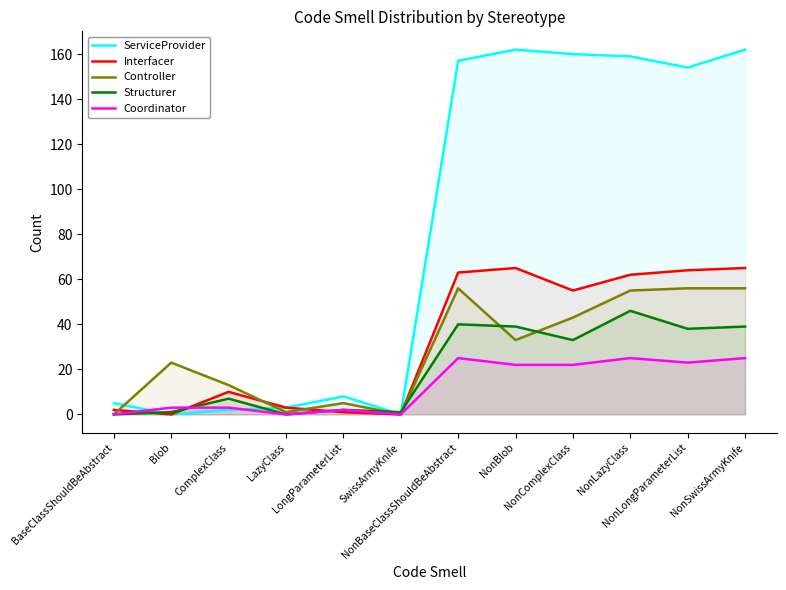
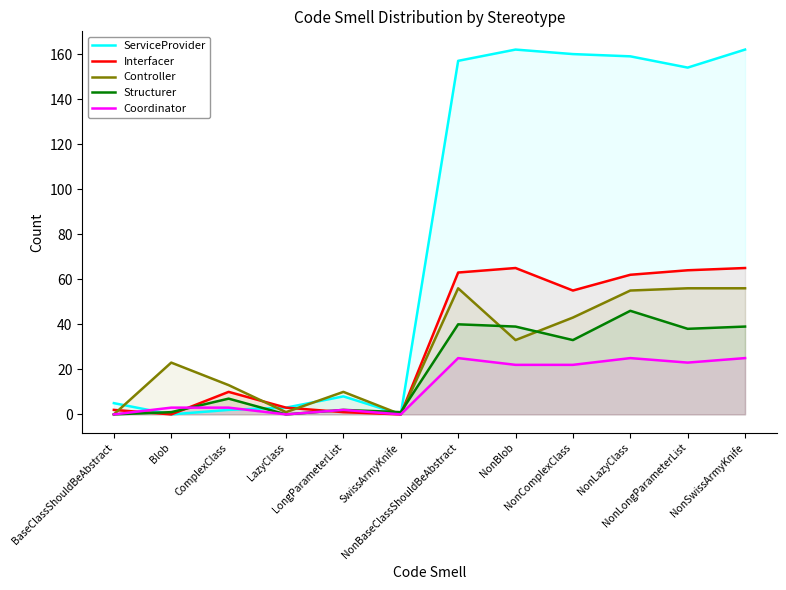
Controller, LongParameterList: 5 -> 10
